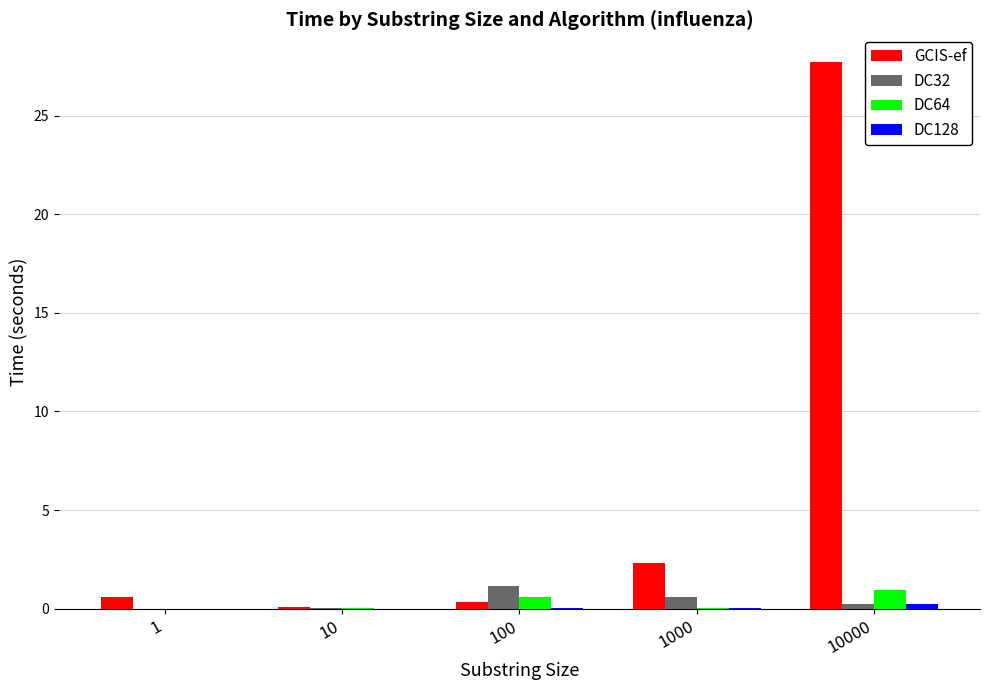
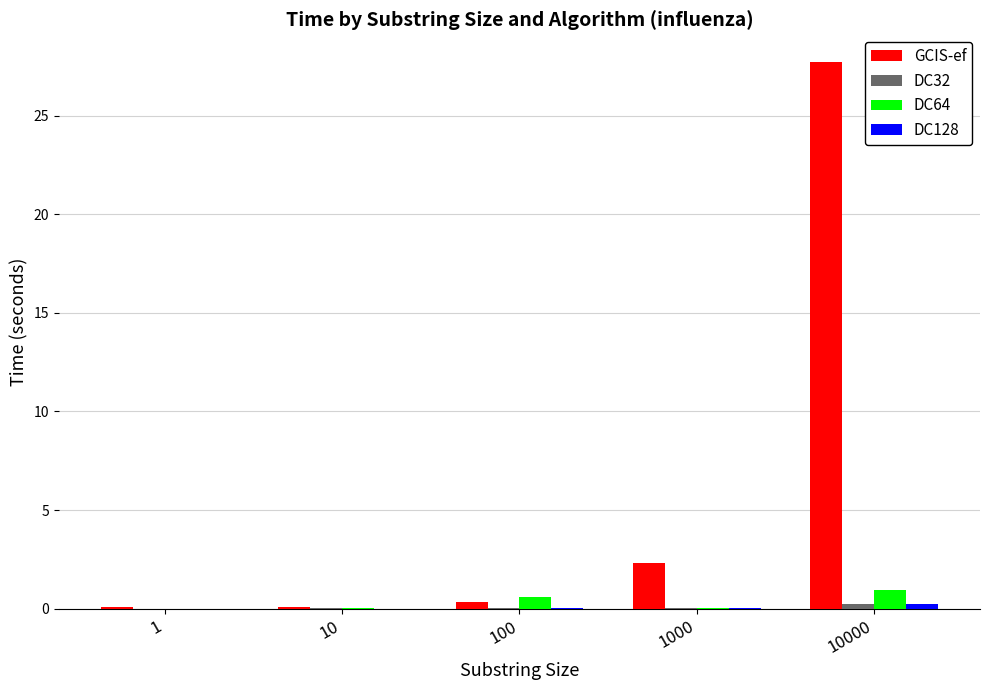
GCIS-ef, 1: 0.6 -> 0.1
DC32, 100: 1.2 -> 0.0
DC32, 1000: 0.6 -> 0.0
